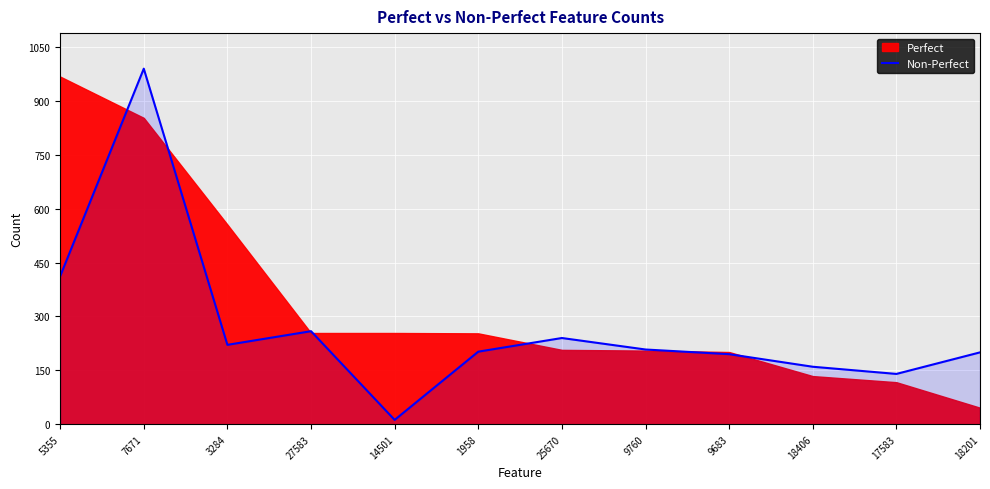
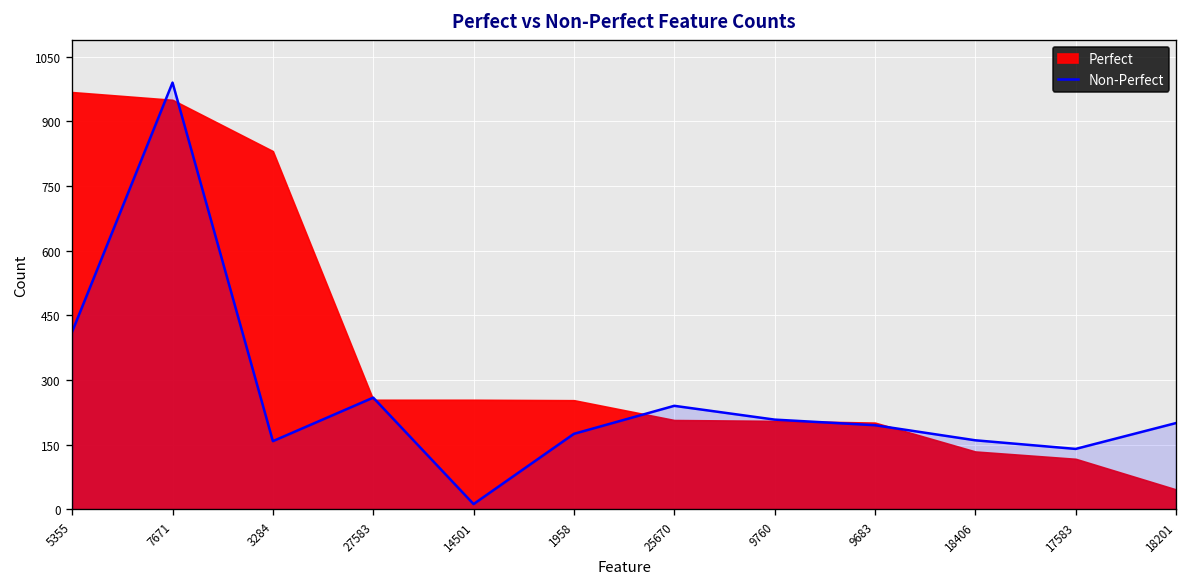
Perfect, 7671: 850 -> 950
Non-Perfect, 3284: 220 -> 160
Perfect, 3284: 560 -> 830
Non-Perfect, 1958: 200 -> 180
